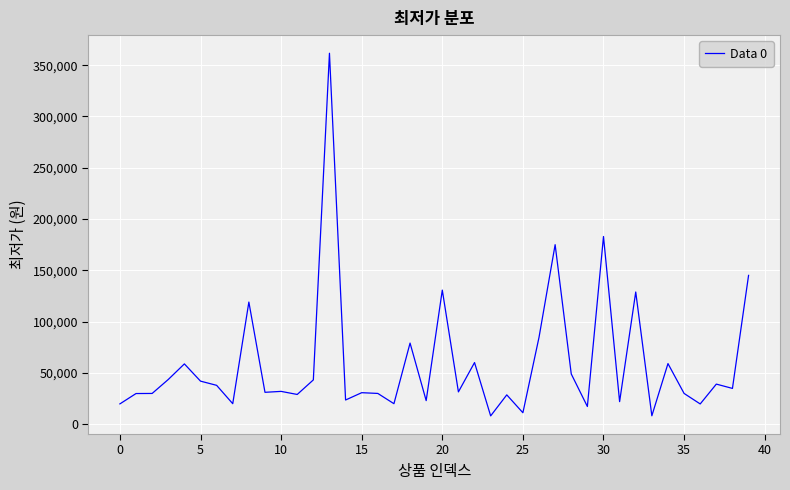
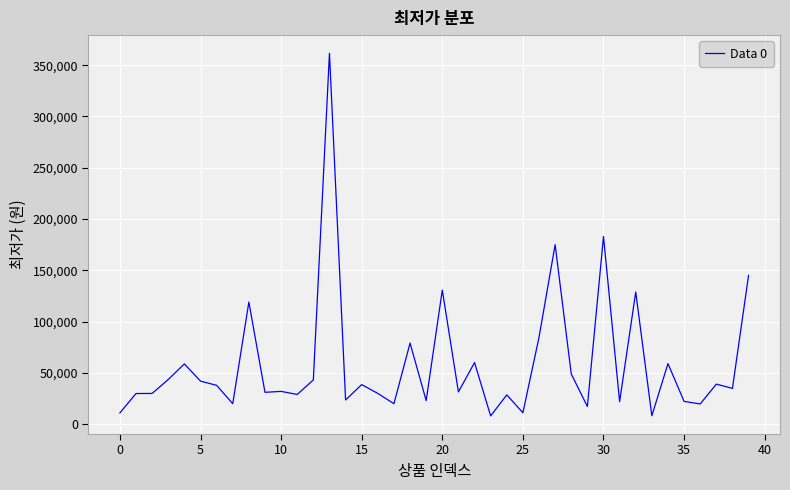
0: 20,000 -> 11,000
15: 31,000 -> 39,000
35: 30,000 -> 22,000
